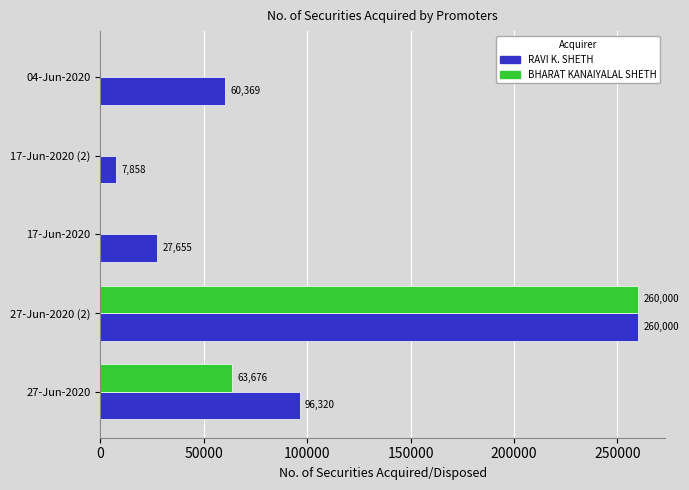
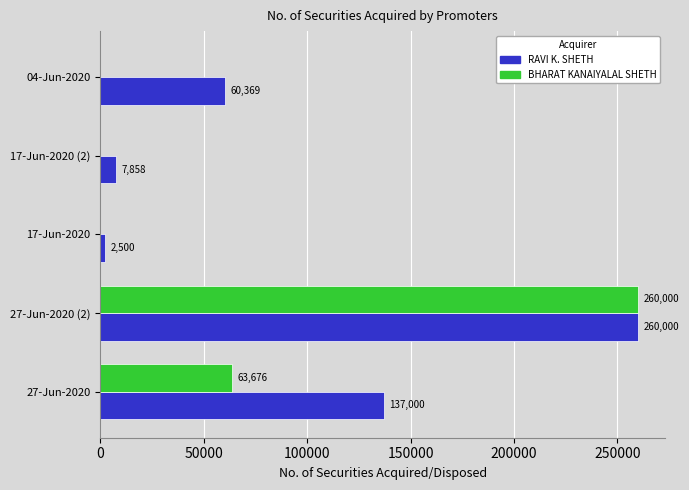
RAVI K. SHETH, 17-Jun-2020: 27,655 -> 2,500
RAVI K. SHETH, 27-Jun-2020: 96,320 -> 137,000
